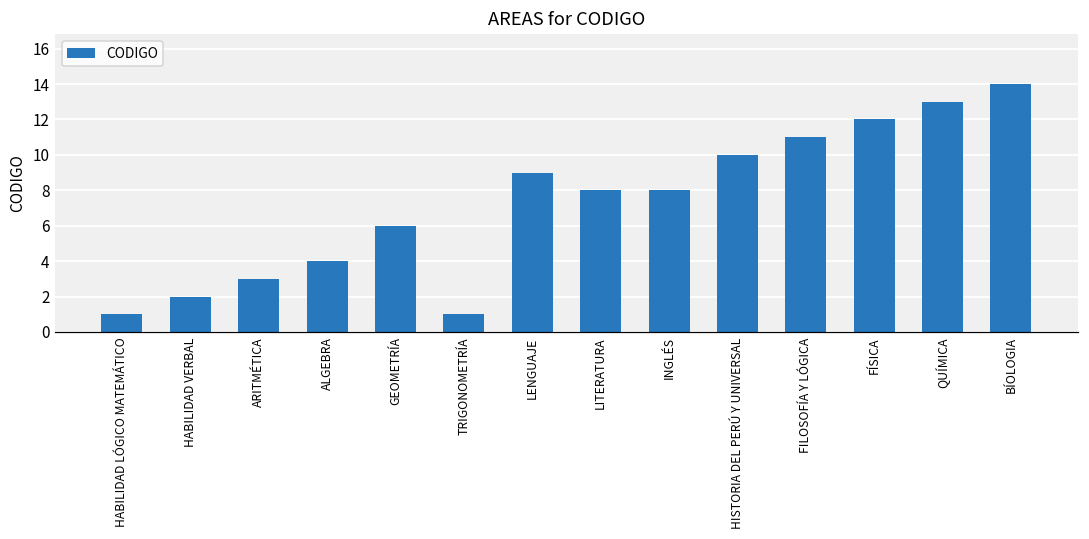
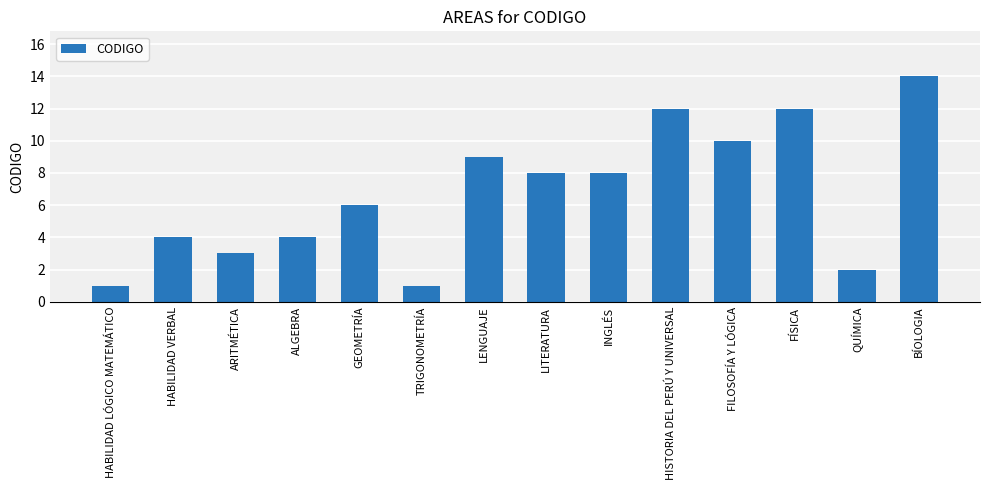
HABILIDAD VERBAL: 2 -> 4
HISTORIA DEL PERÚ Y UNIVERSAL: 10 -> 12
FILOSOFÍA Y LÓGICA: 11 -> 10
QUÍMICA: 13 -> 2
